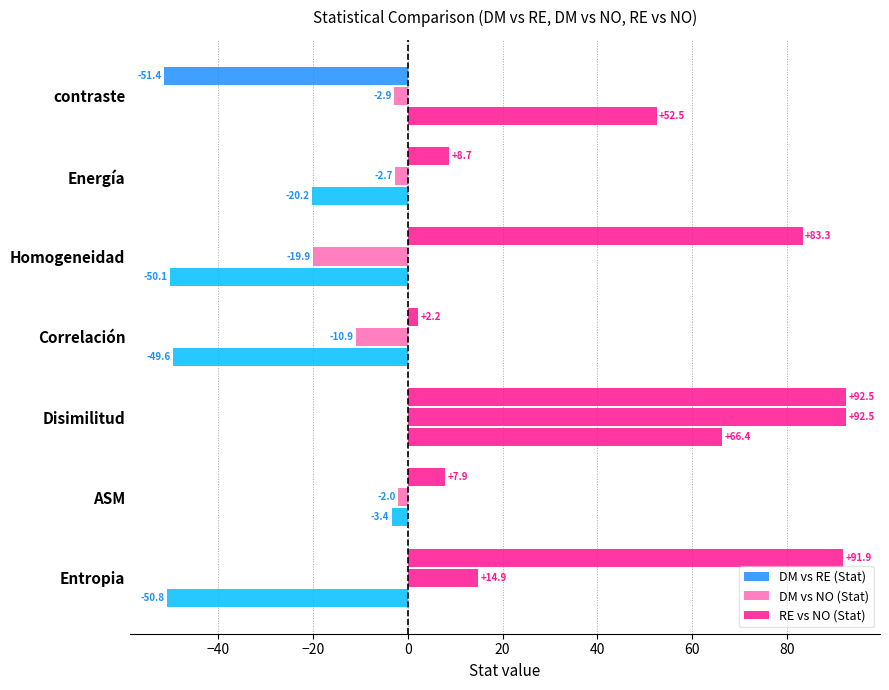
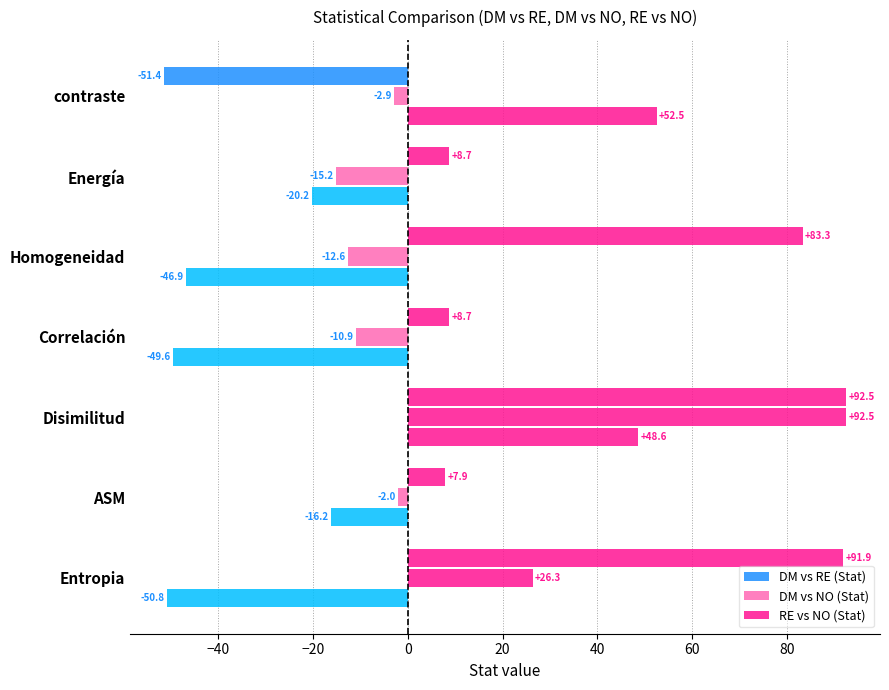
DM vs NO (Stat), Energía: -2.7 -> -15.2
DM vs NO (Stat), Homogeneidad: -19.9 -> -12.6
RE vs NO (Stat), Homogeneidad: -50.1 -> -46.9
DM vs RE (Stat), Correlación: +2.2 -> +8.7
RE vs NO (Stat), Disimilitud: +66.4 -> +48.6
RE vs NO (Stat), ASM: -3.4 -> -16.2
DM vs NO (Stat), Entropia: +14.9 -> +26.3
